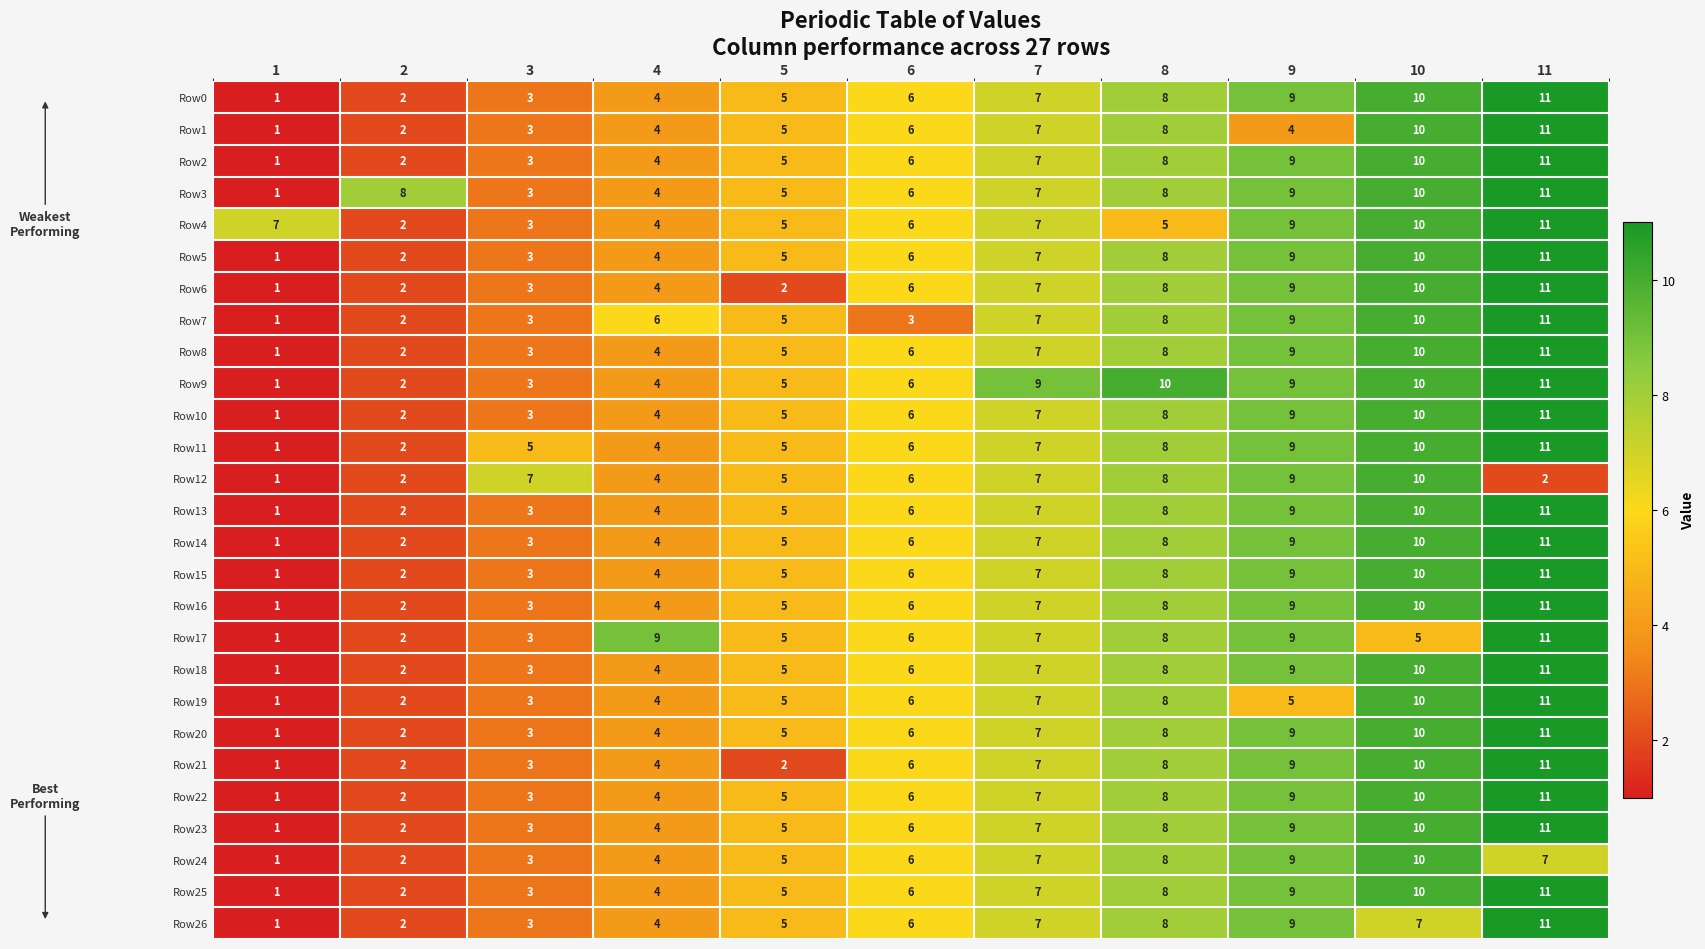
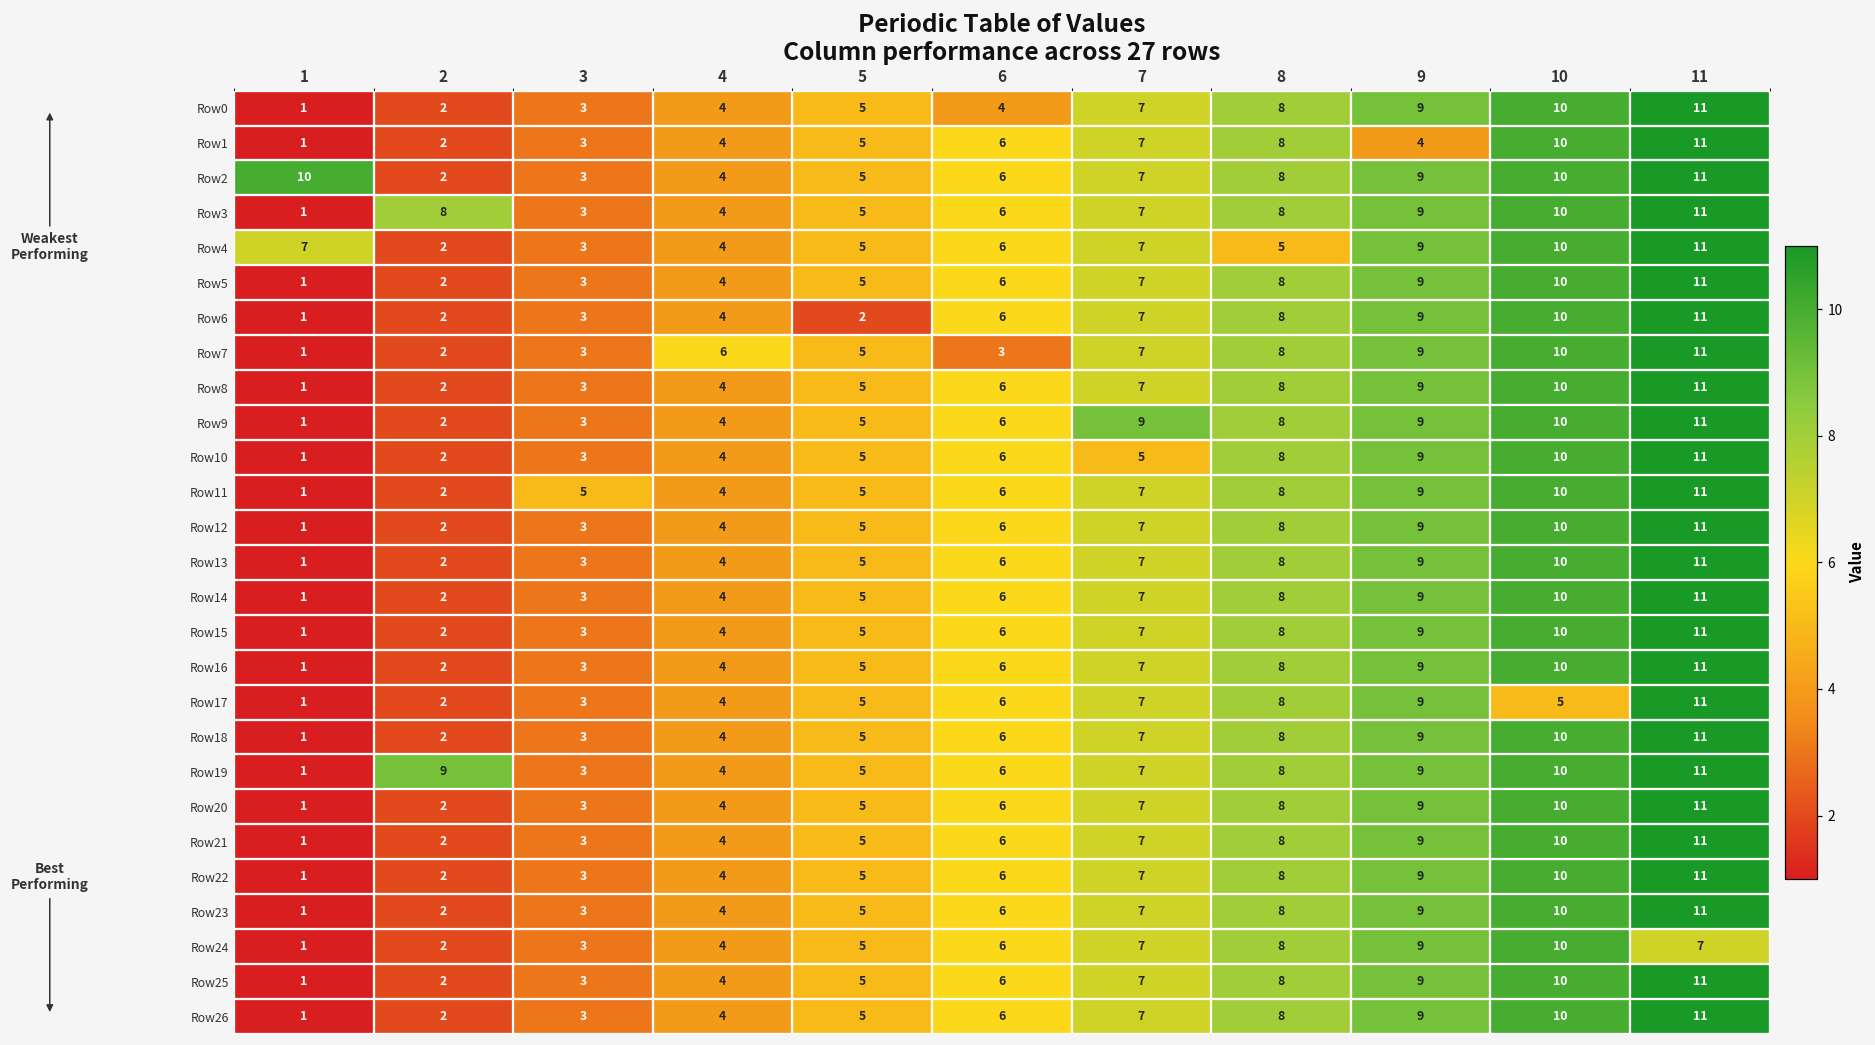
Row0, 6: 6 -> 4
Row2, 1: 1 -> 10
Row9, 8: 10 -> 8
Row10, 7: 7 -> 5
Row12, 3: 7 -> 3
Row12, 11: 2 -> 11
Row17, 4: 9 -> 4
Row19, 2: 2 -> 9
Row19, 9: 5 -> 9
Row21, 5: 2 -> 5
Row26, 10: 7 -> 10
